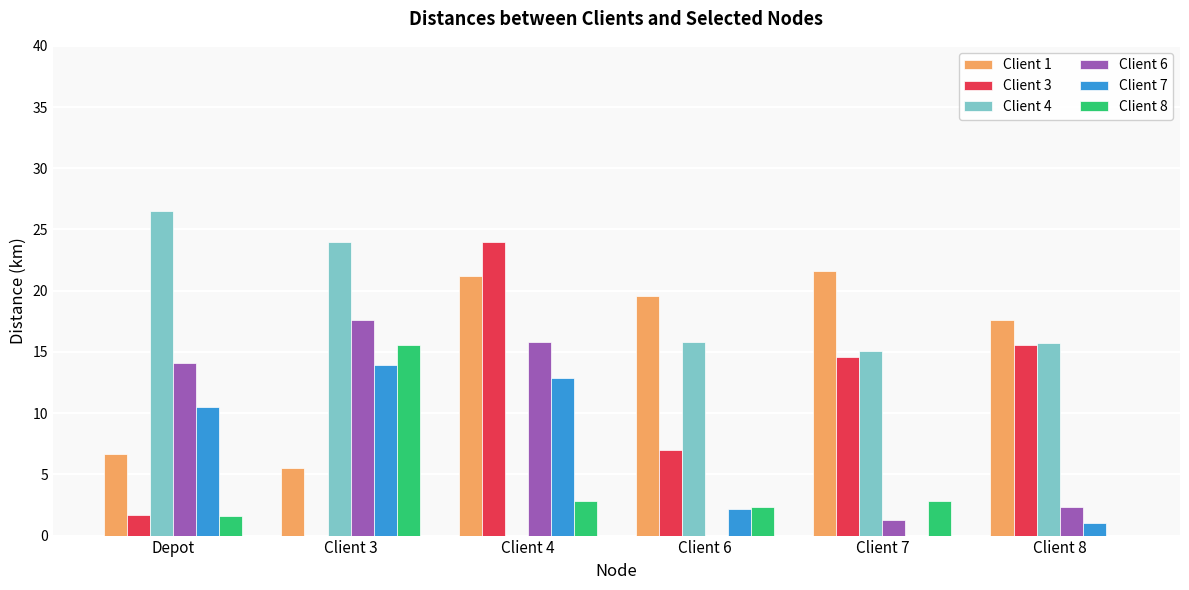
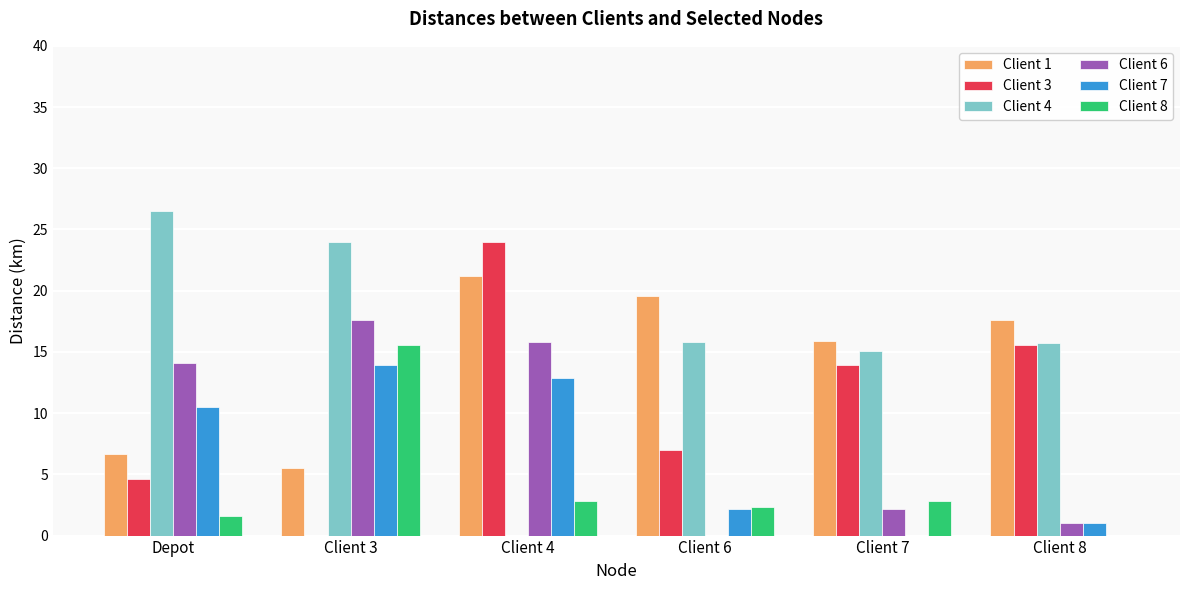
Client 3, Depot: 1.7 -> 4.6
Client 1, Client 7: 21.6 -> 15.9
Client 3, Client 7: 14.6 -> 13.9
Client 6, Client 7: 1.3 -> 2.2
Client 6, Client 8: 2.3 -> 1.0
